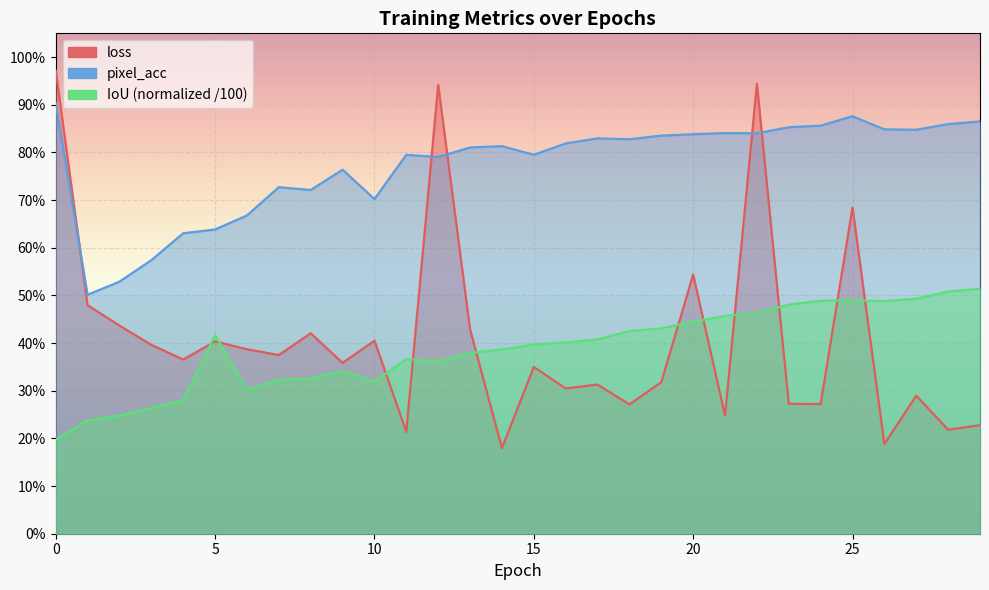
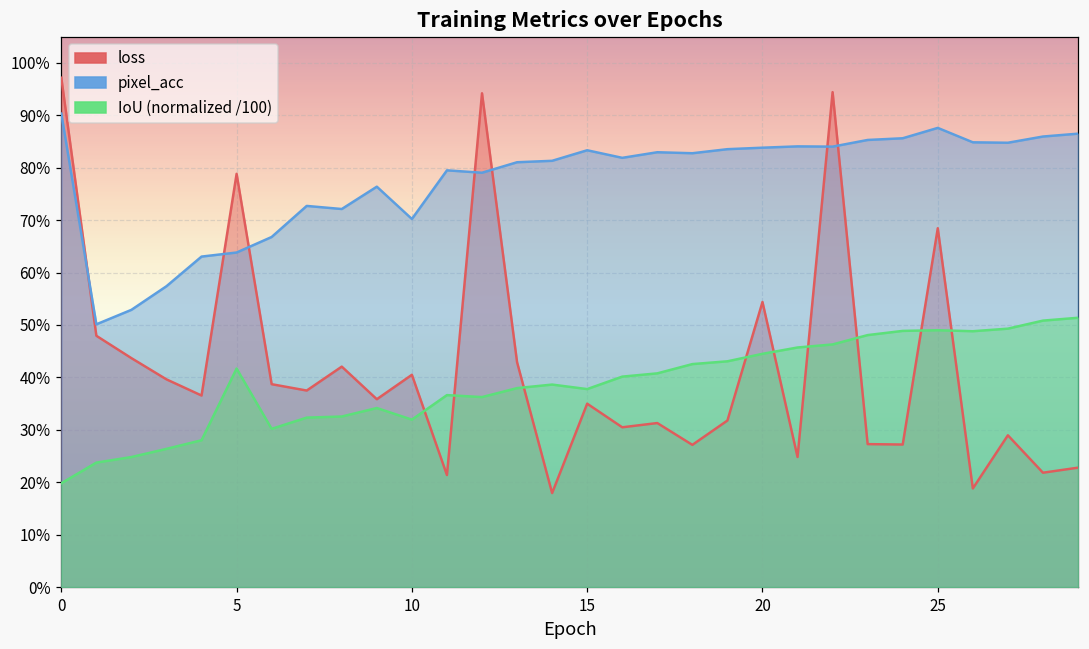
loss, 5: 40% -> 79%
pixel_acc, 15: 80% -> 83%
IoU (normalized /100), 15: 40% -> 38%
